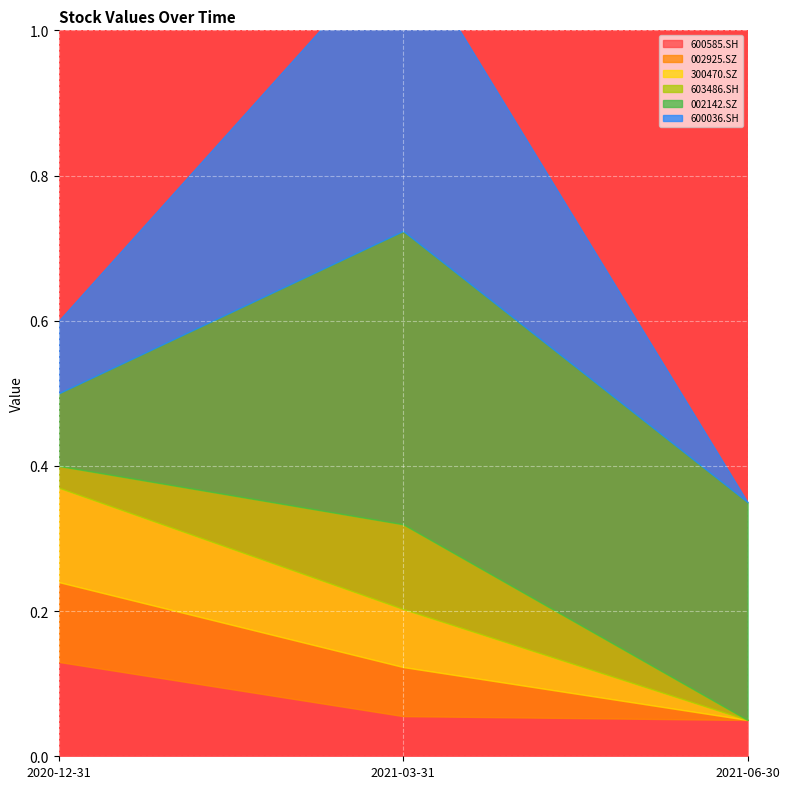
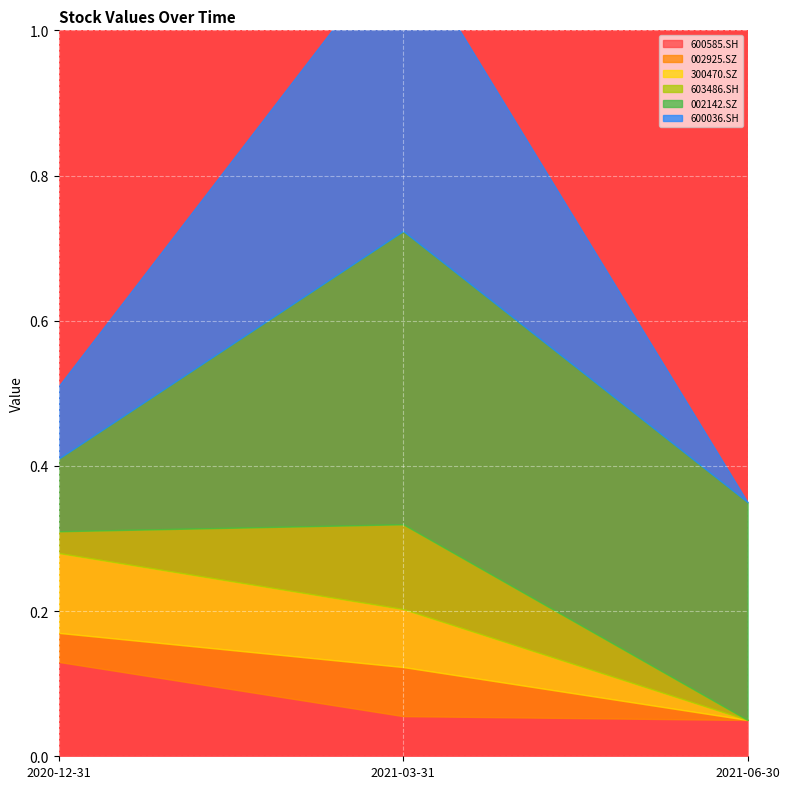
002925.SZ, 2020-12-31: 0.11 -> 0.04
300470.SZ, 2020-12-31: 0.13 -> 0.11
